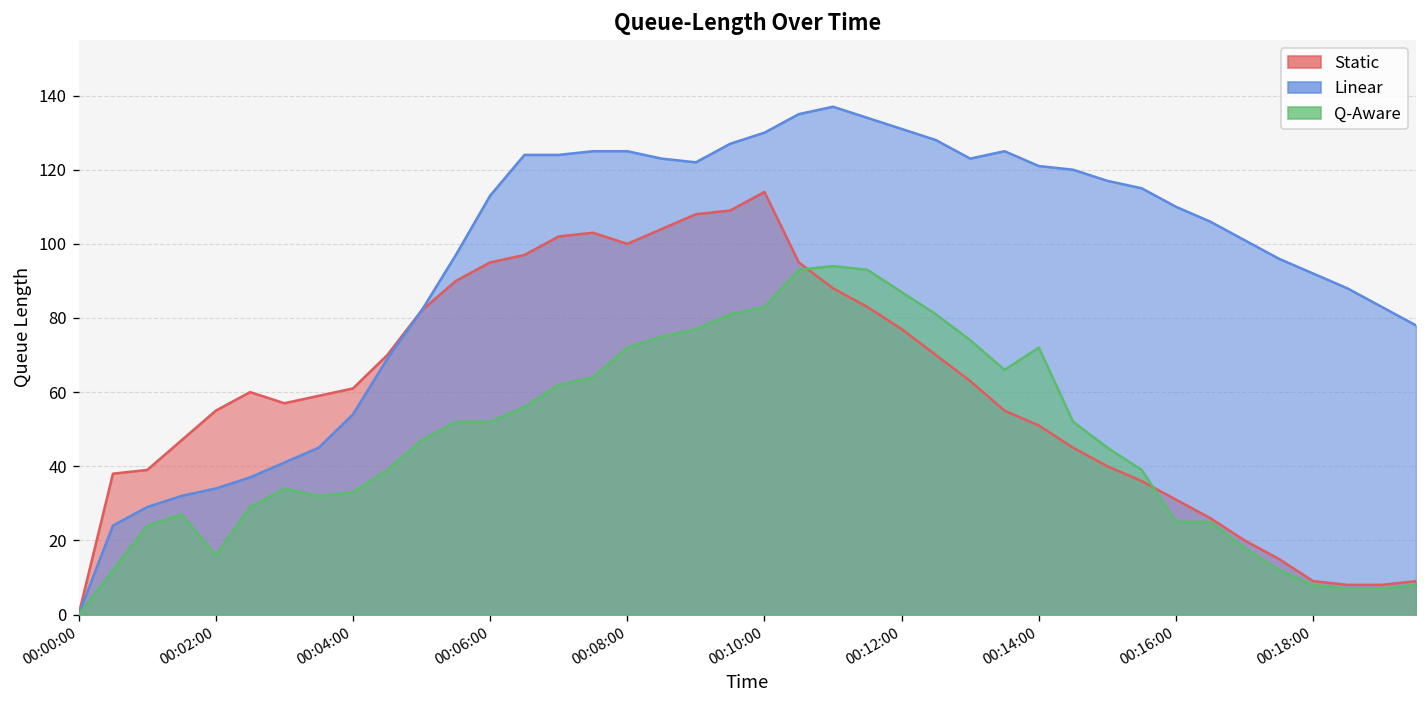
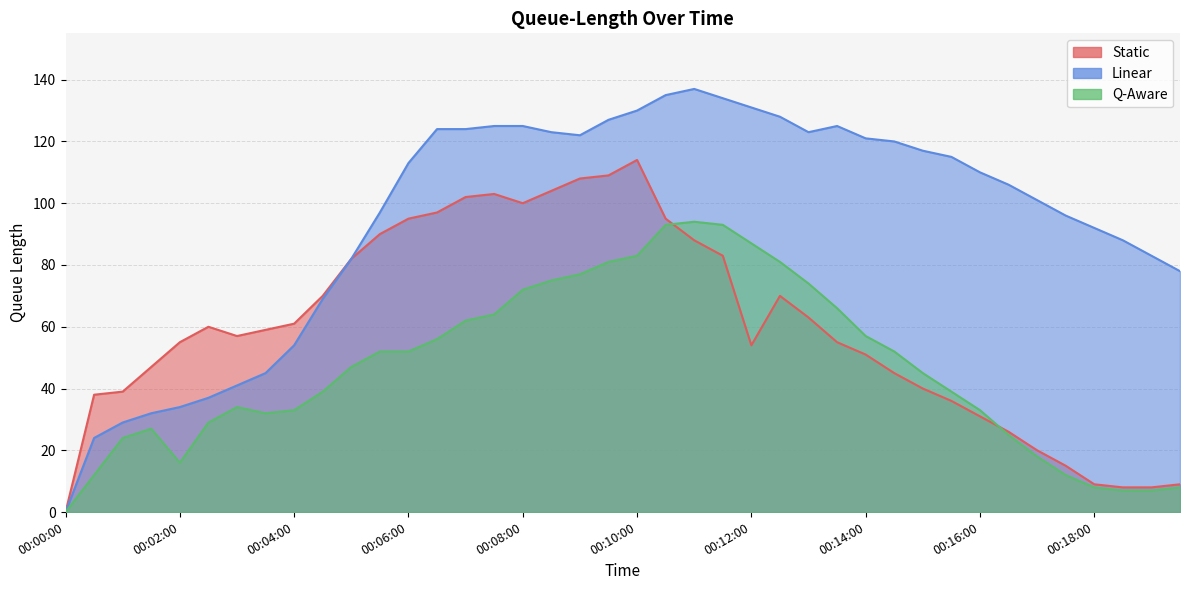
Static, 00:12:00: 77 -> 54
Q-Aware, 00:14:00: 72 -> 57
Q-Aware, 00:16:00: 25 -> 33
